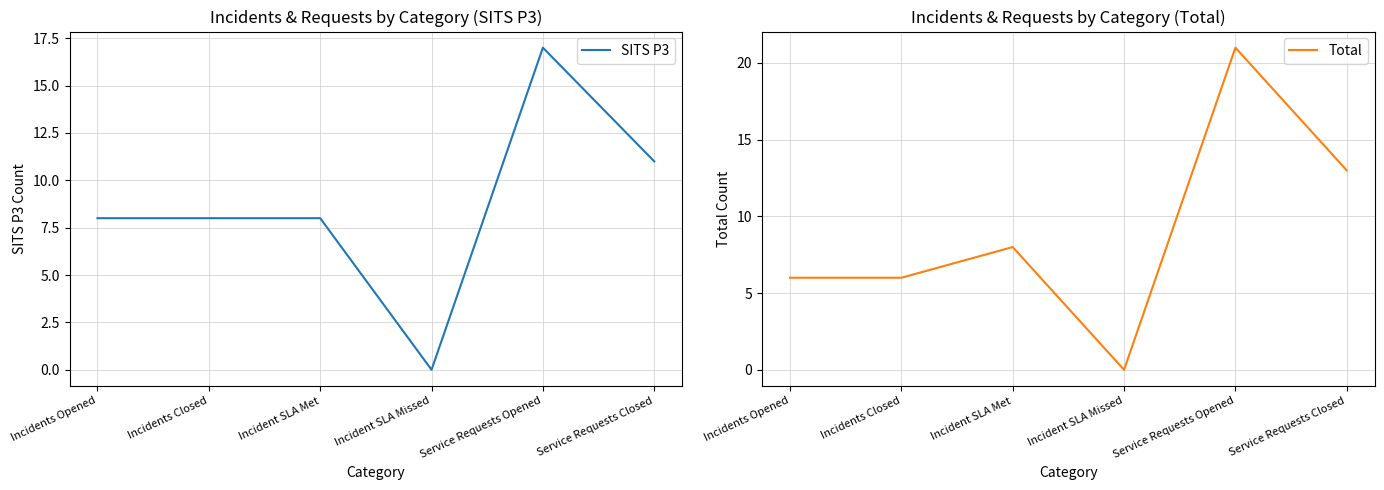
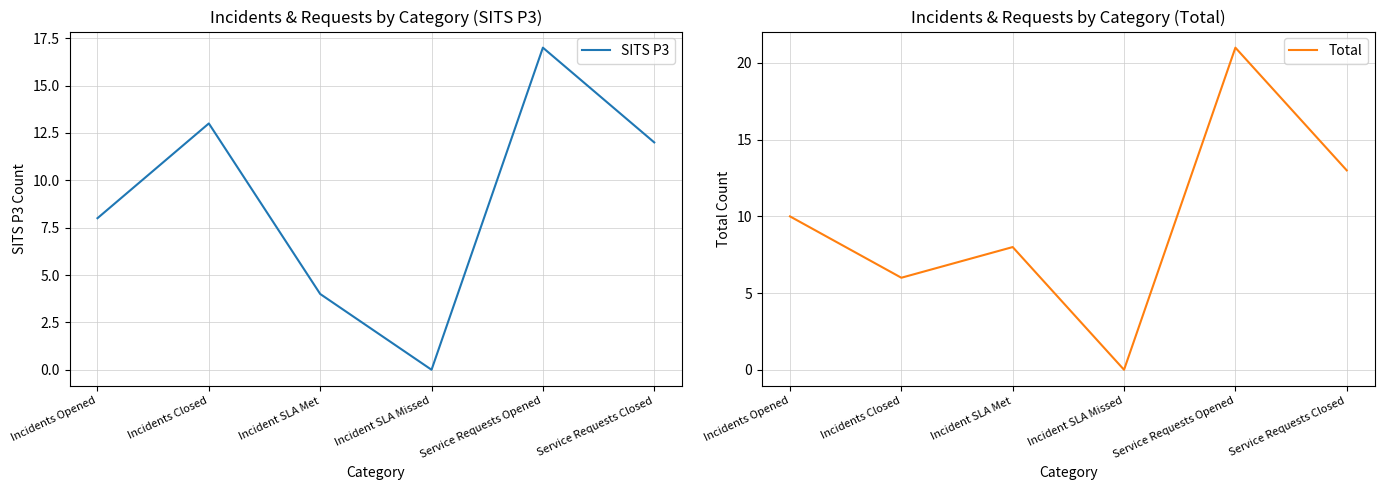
Incidents & Requests by Category (SITS P3), Incidents Closed: 8 -> 13
Incidents & Requests by Category (SITS P3), Incident SLA Met: 8 -> 4
Incidents & Requests by Category (SITS P3), Service Requests Closed: 11 -> 12
Incidents & Requests by Category (Total), Incidents Opened: 6 -> 10
